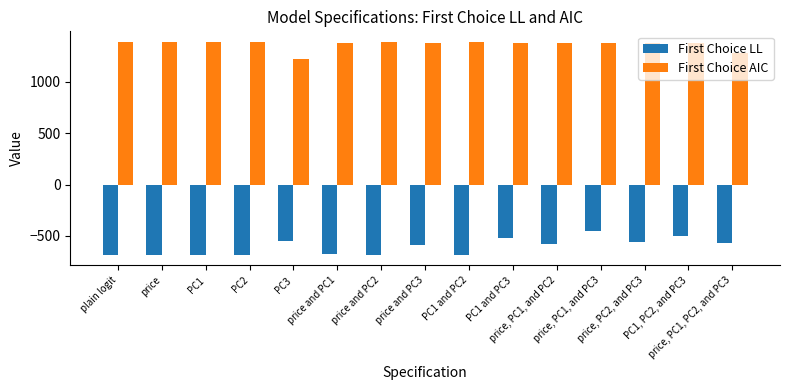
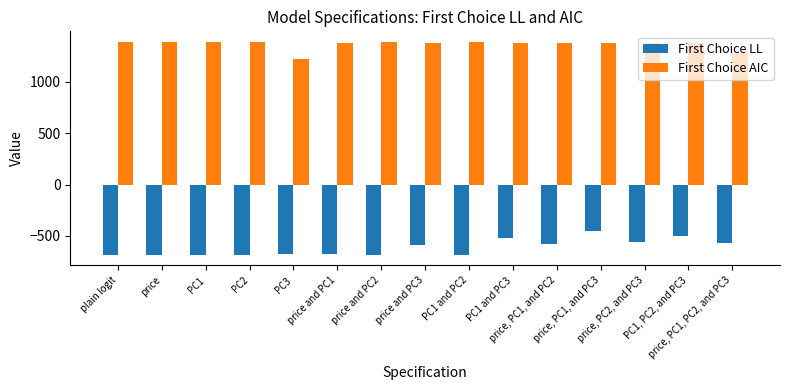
First Choice LL, PC3: -550 -> -680
